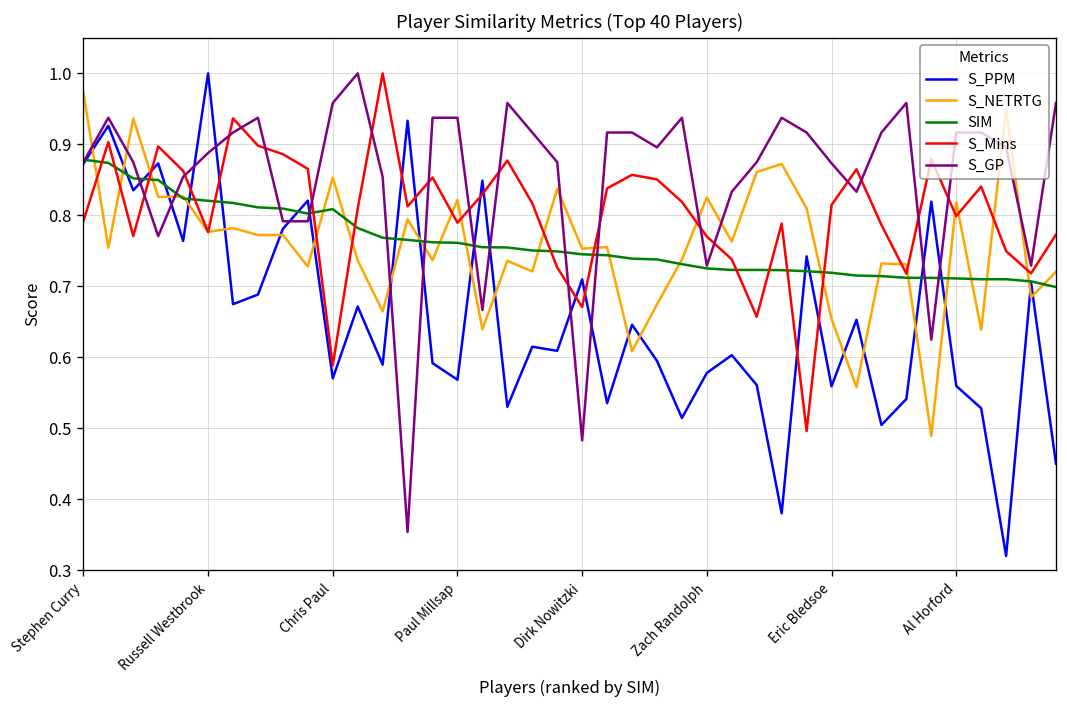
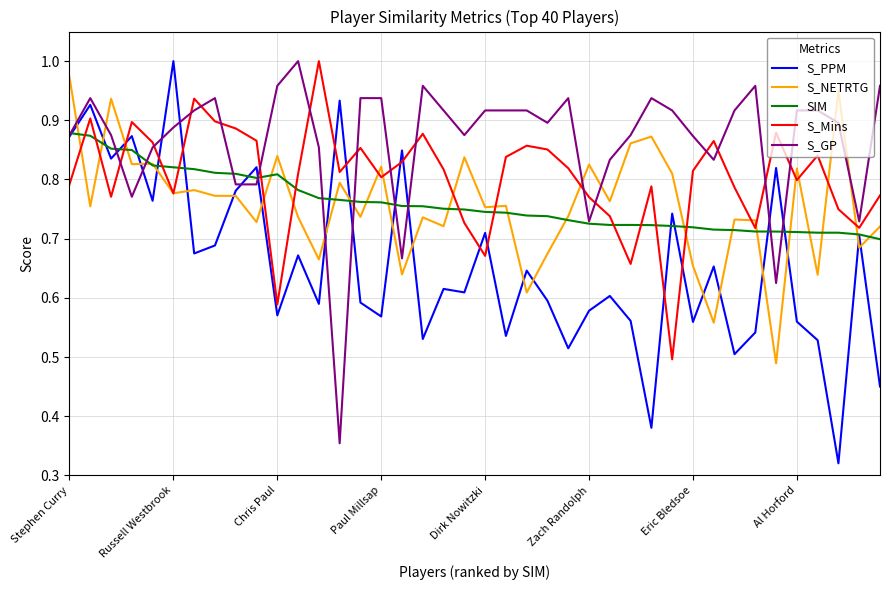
S_NETRTG, Chris Paul: 0.85 -> 0.84
S_Mins, Paul Millsap: 0.79 -> 0.80
S_GP, Dirk Nowitzki: 0.48 -> 0.92
